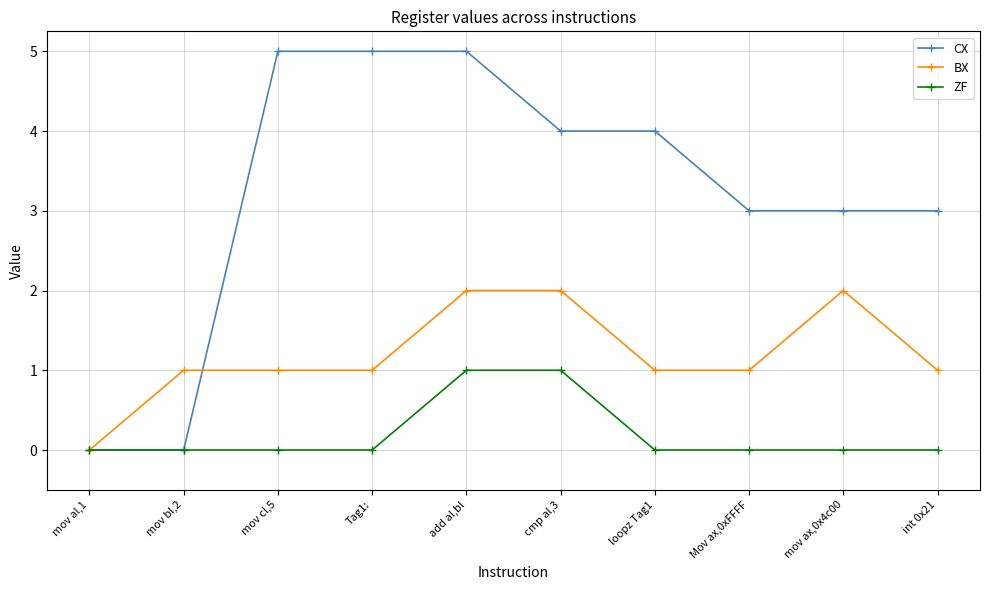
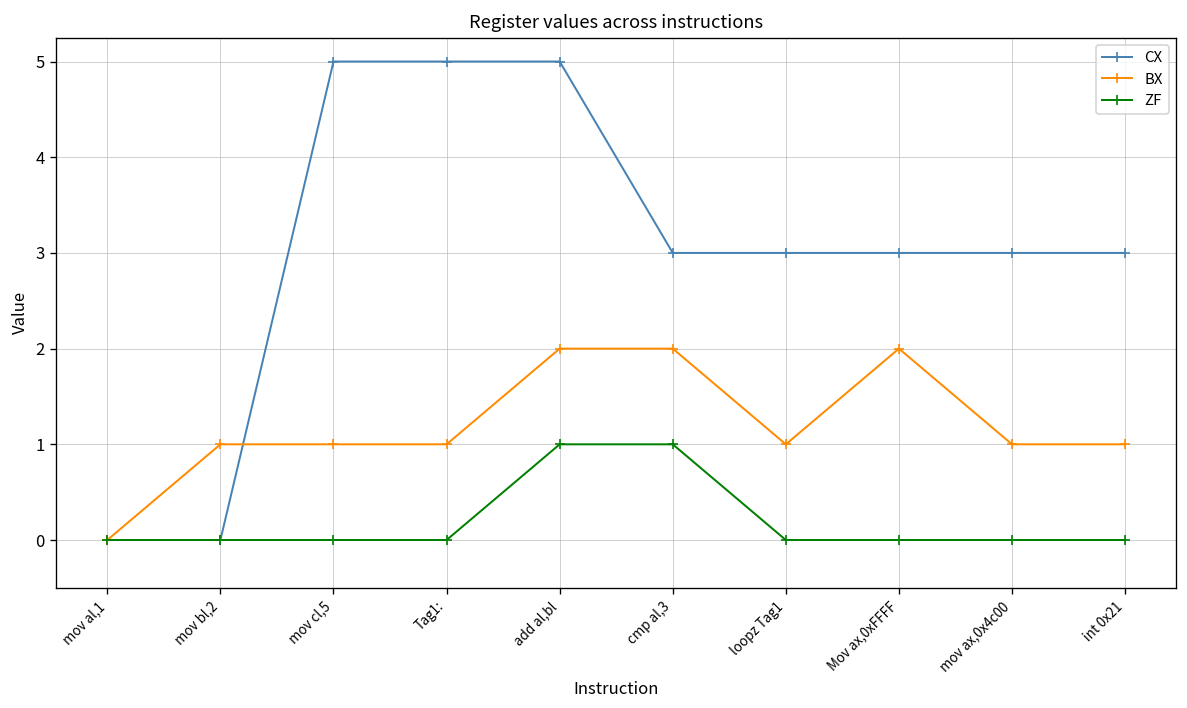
CX, cmp al,3: 4 -> 3
CX, loopz Tag1: 4 -> 3
BX, Mov ax,0xFFFF: 1 -> 2
BX, mov ax,0x4c00: 2 -> 1
